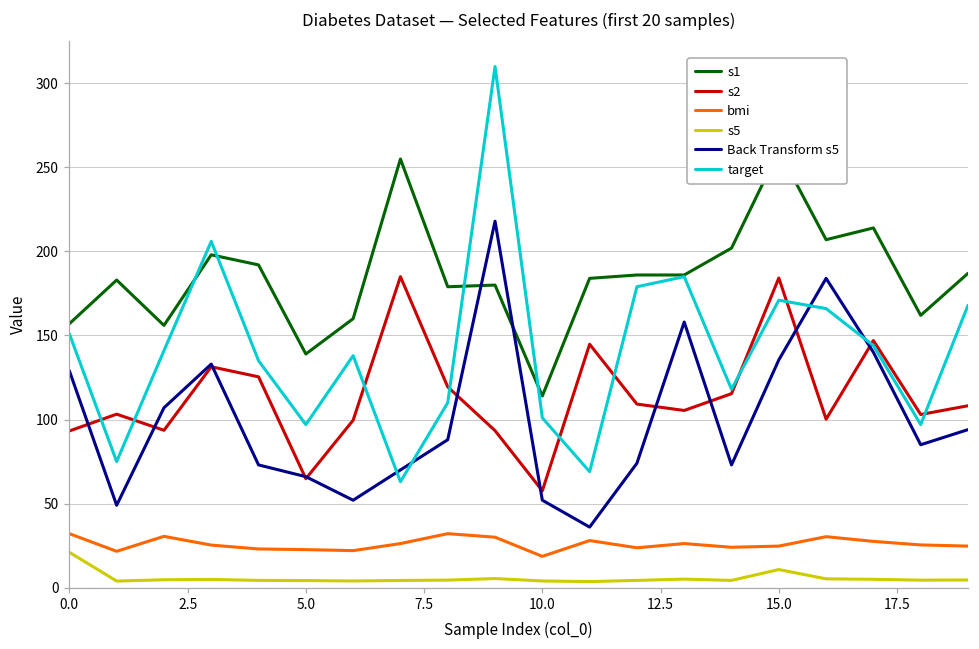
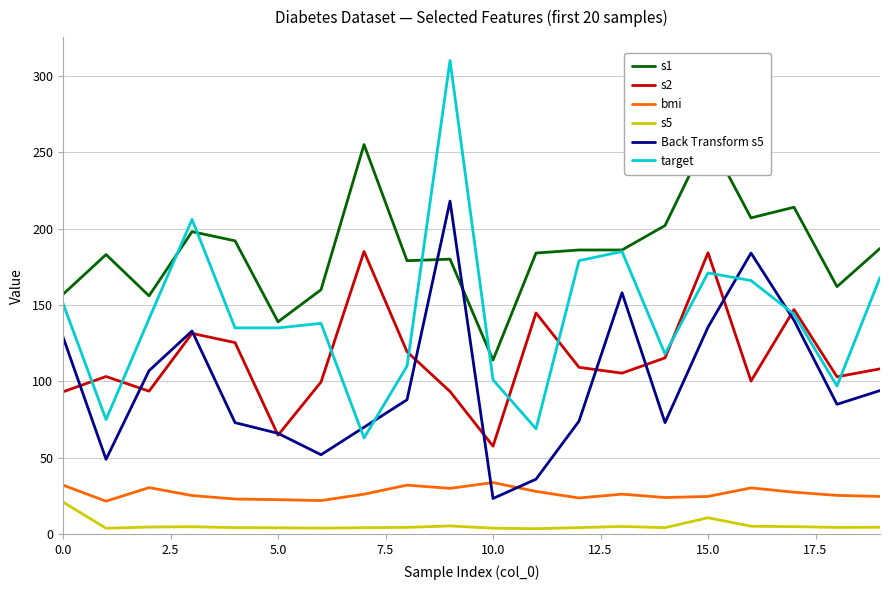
target, 5.0: 97 -> 135
bmi, 10.0: 19 -> 34
Back Transform s5, 10.0: 52 -> 23
